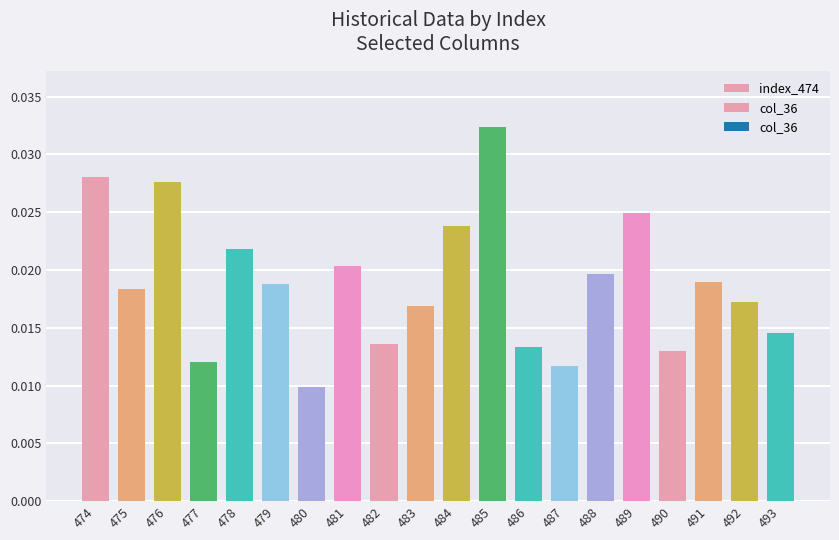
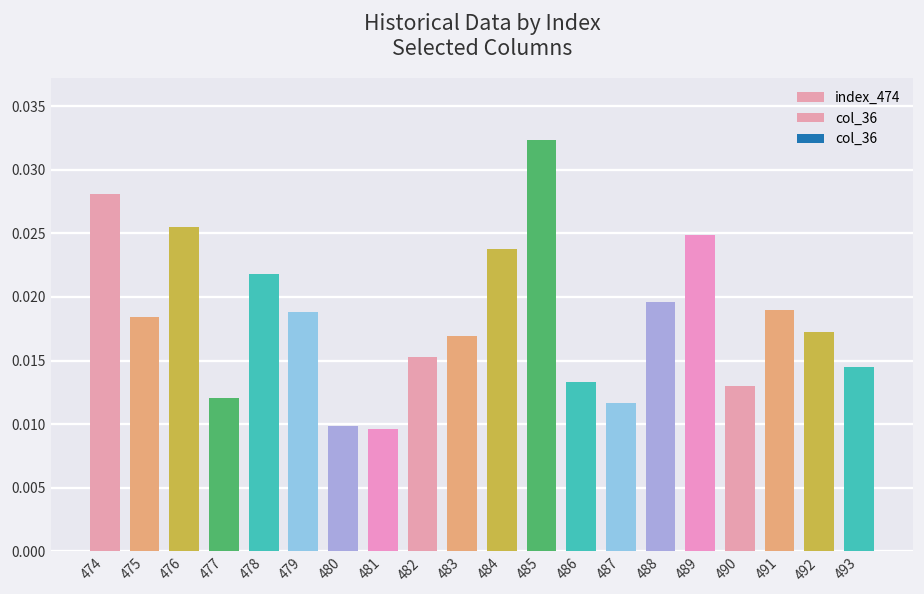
476: 0.0277 -> 0.0255
481: 0.0204 -> 0.0096
482: 0.0136 -> 0.0153
